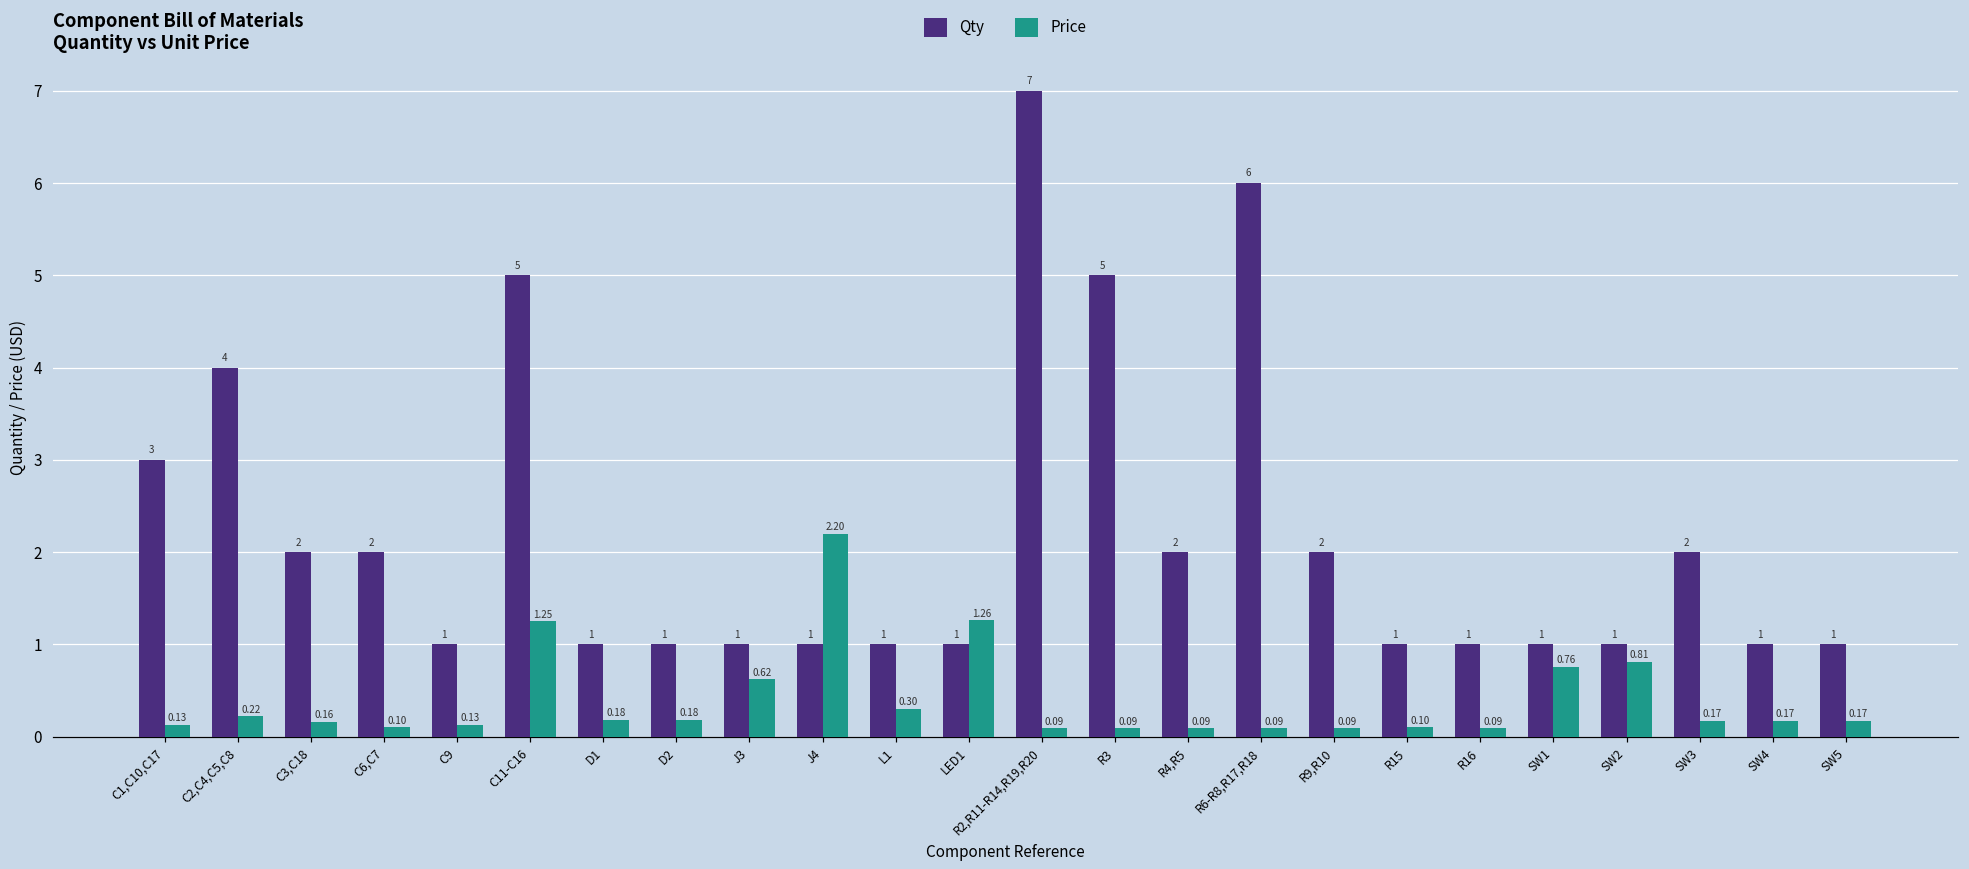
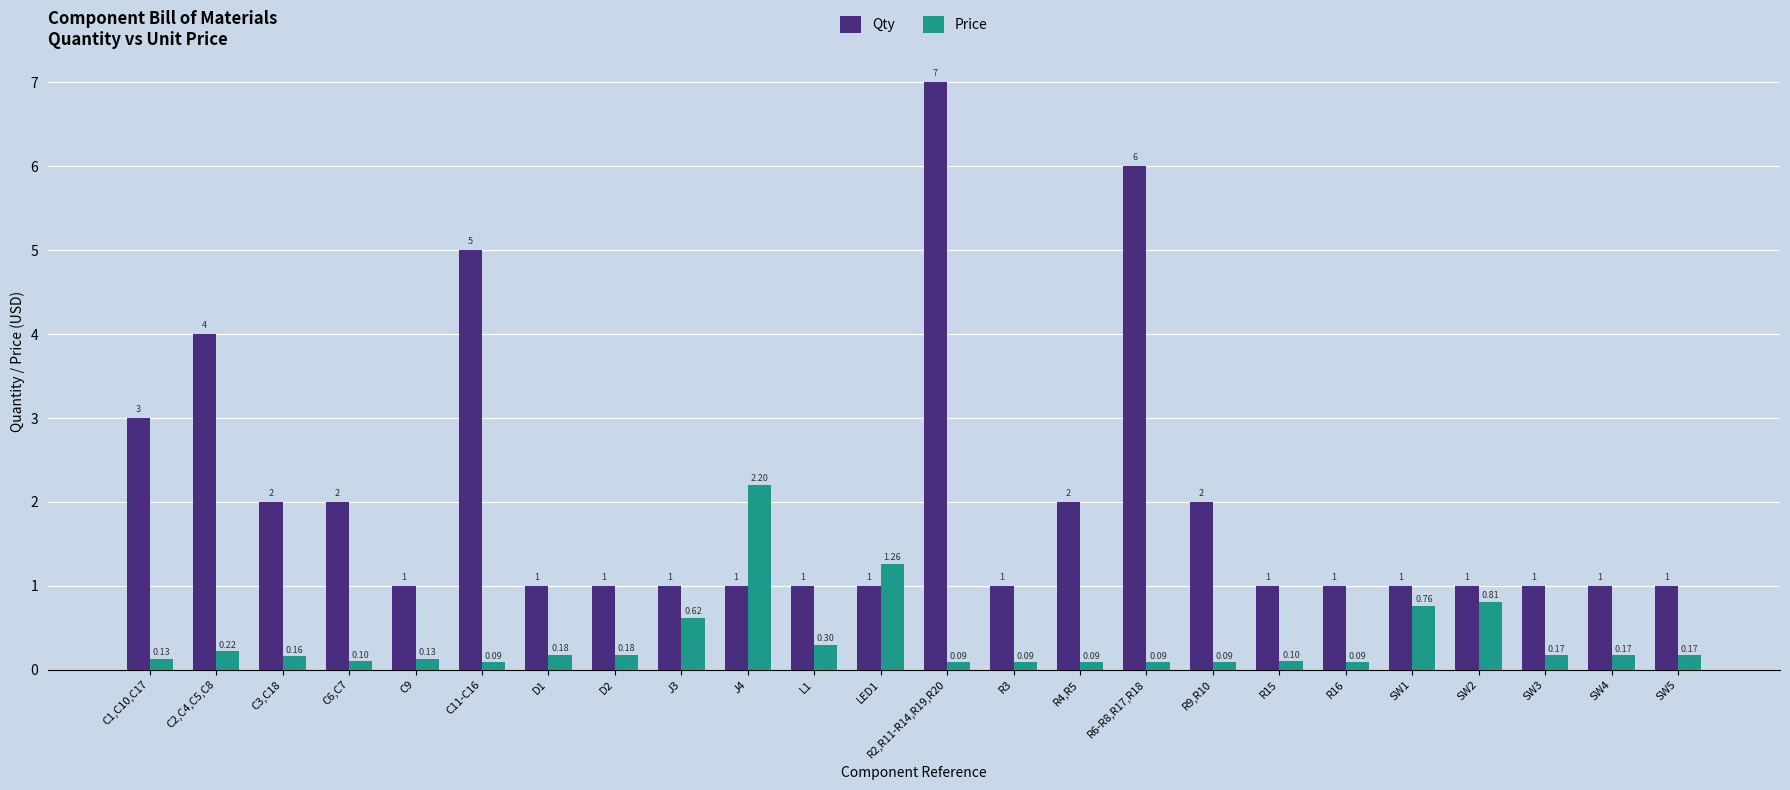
Price, C11-C16: 1.25 -> 0.09
Qty, R3: 5 -> 1
Qty, SW3: 2 -> 1
